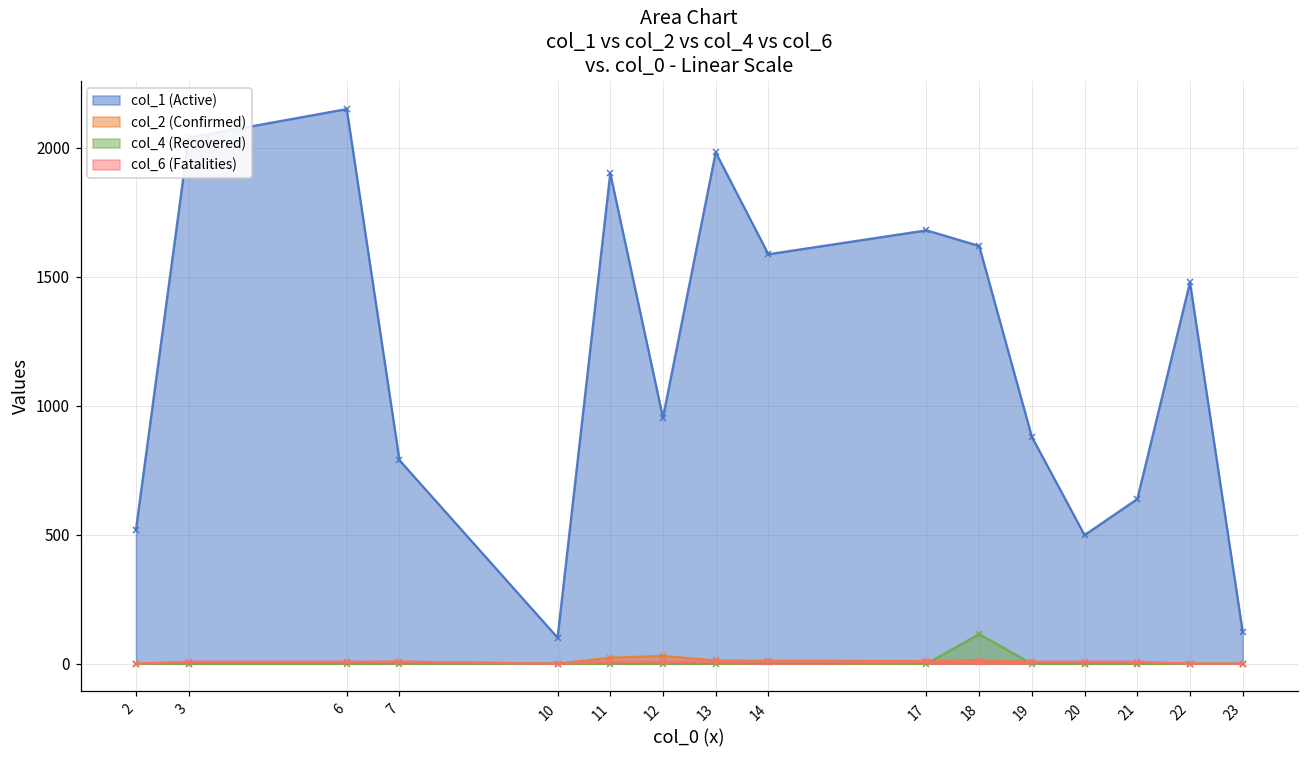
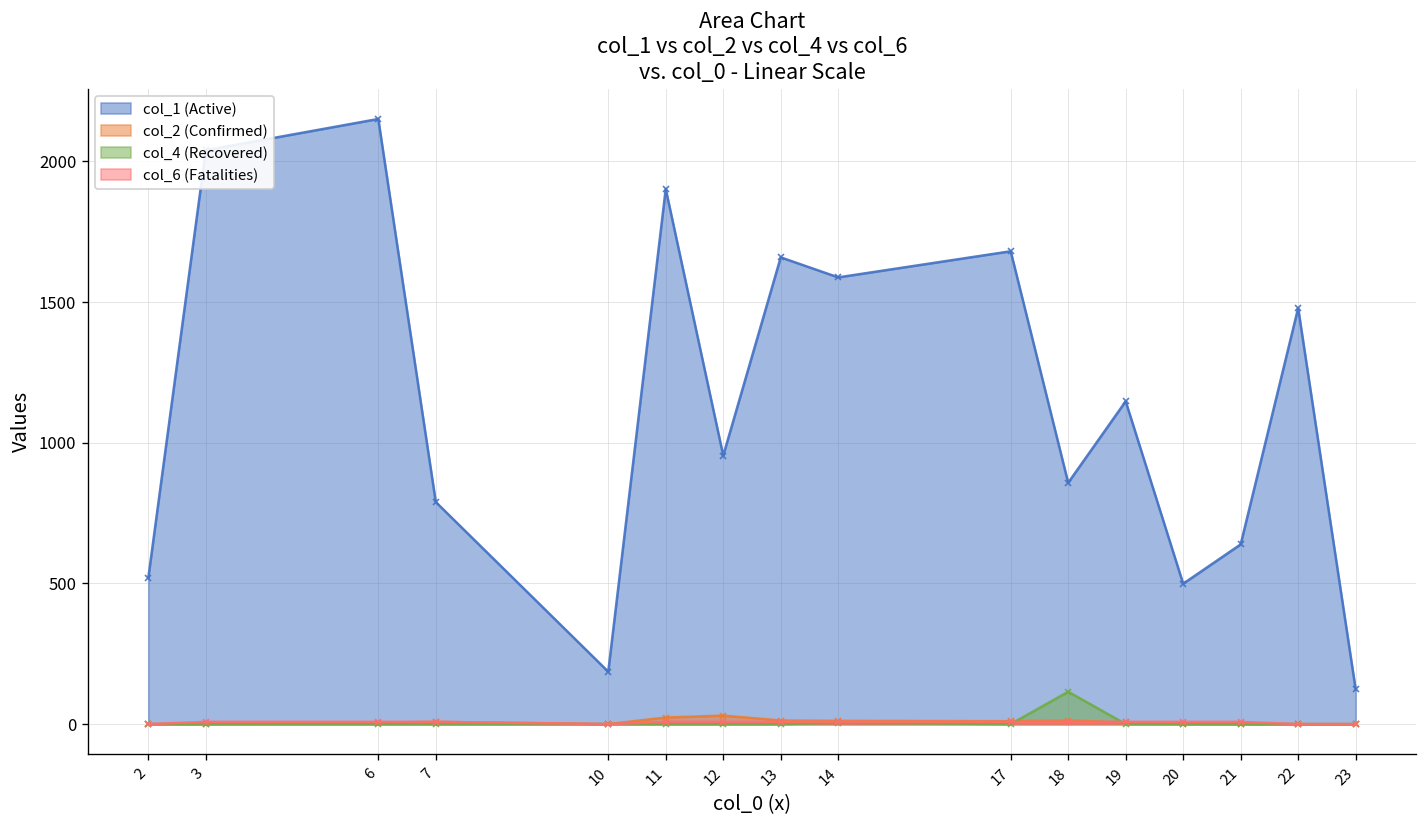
col_1 (Active), 10: 100 -> 190
col_1 (Active), 13: 1980 -> 1660
col_1 (Active), 18: 1620 -> 860
col_1 (Active), 19: 880 -> 1150
